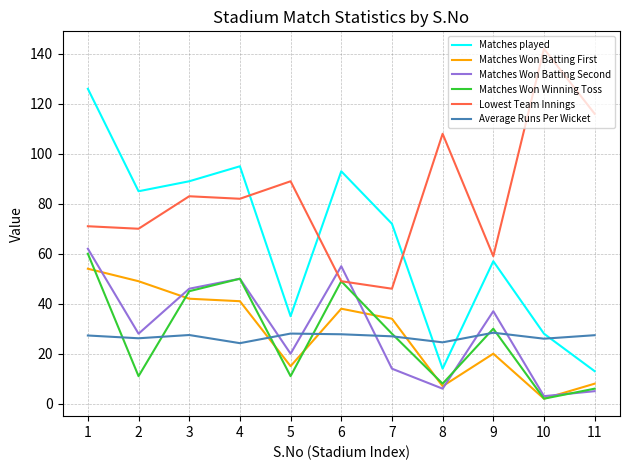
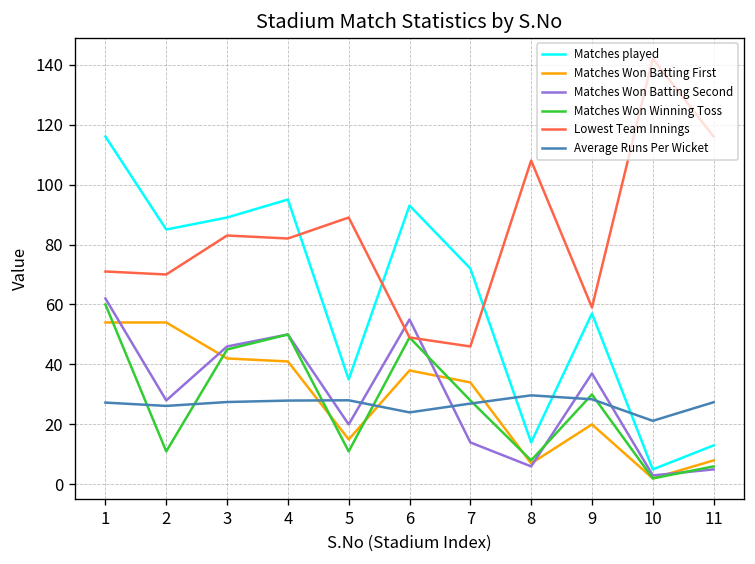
Matches played, 1: 126 -> 116
Matches Won Batting First, 2: 49 -> 54
Average Runs Per Wicket, 4: 24 -> 28
Average Runs Per Wicket, 6: 28 -> 24
Average Runs Per Wicket, 8: 25 -> 30
Matches played, 10: 28 -> 5
Average Runs Per Wicket, 10: 26 -> 21
